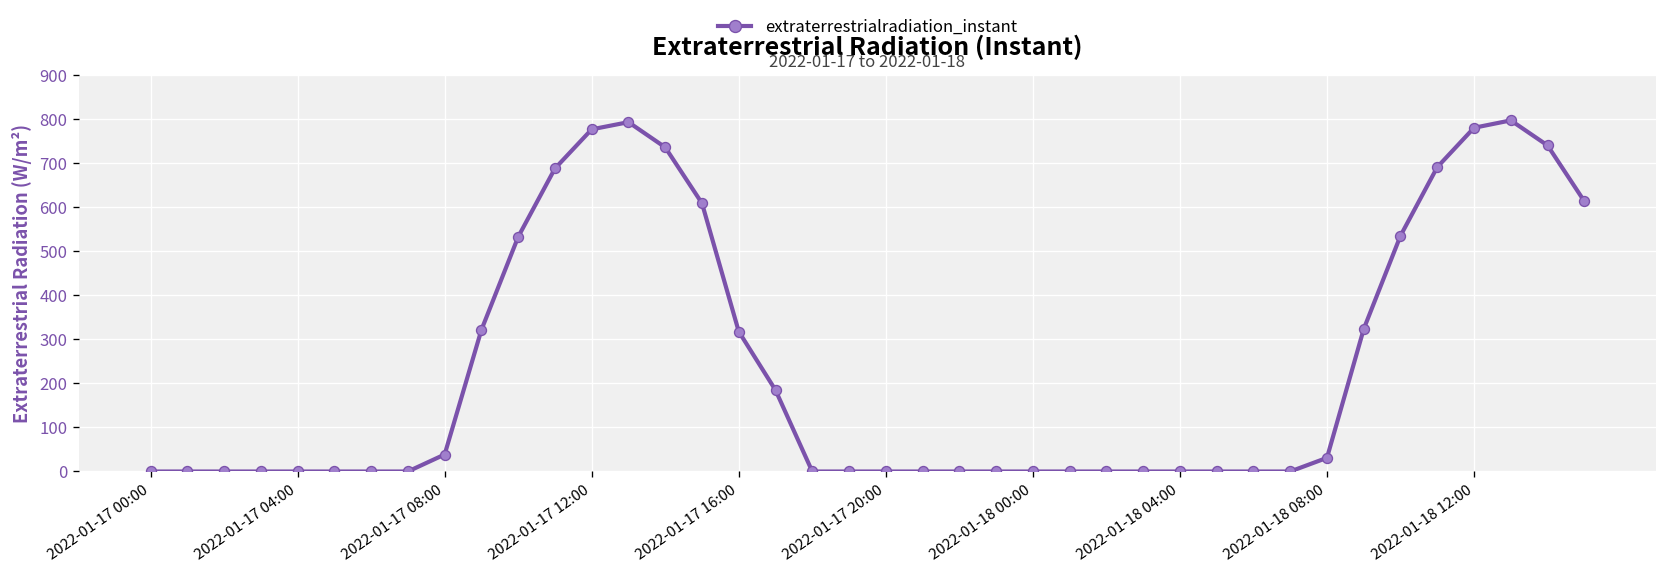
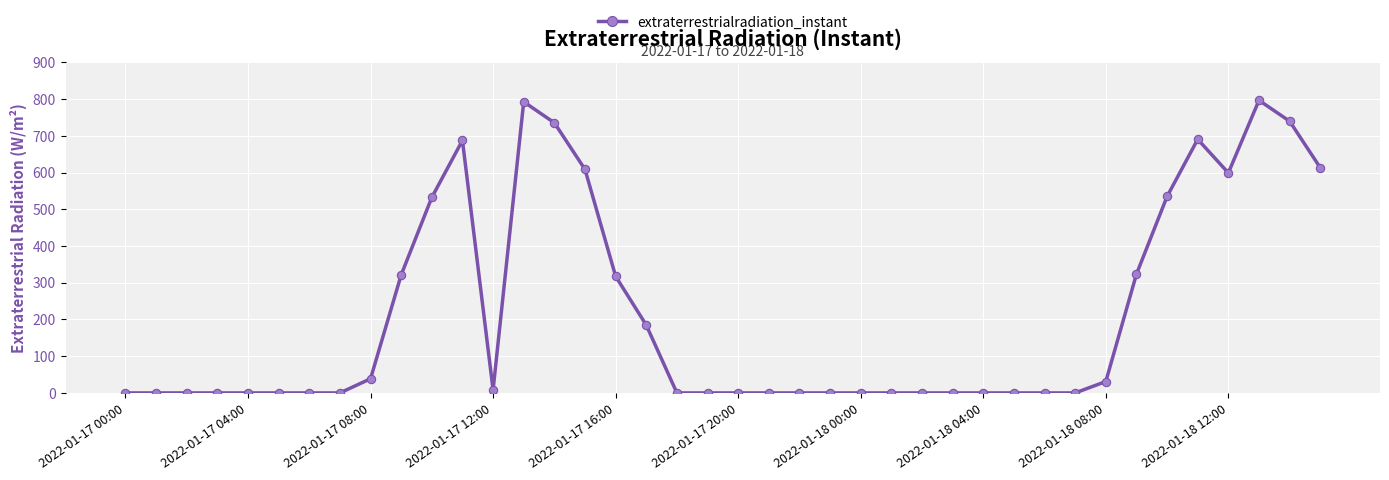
2022-01-17 12:00: 780 -> 10
2022-01-18 12:00: 780 -> 600
